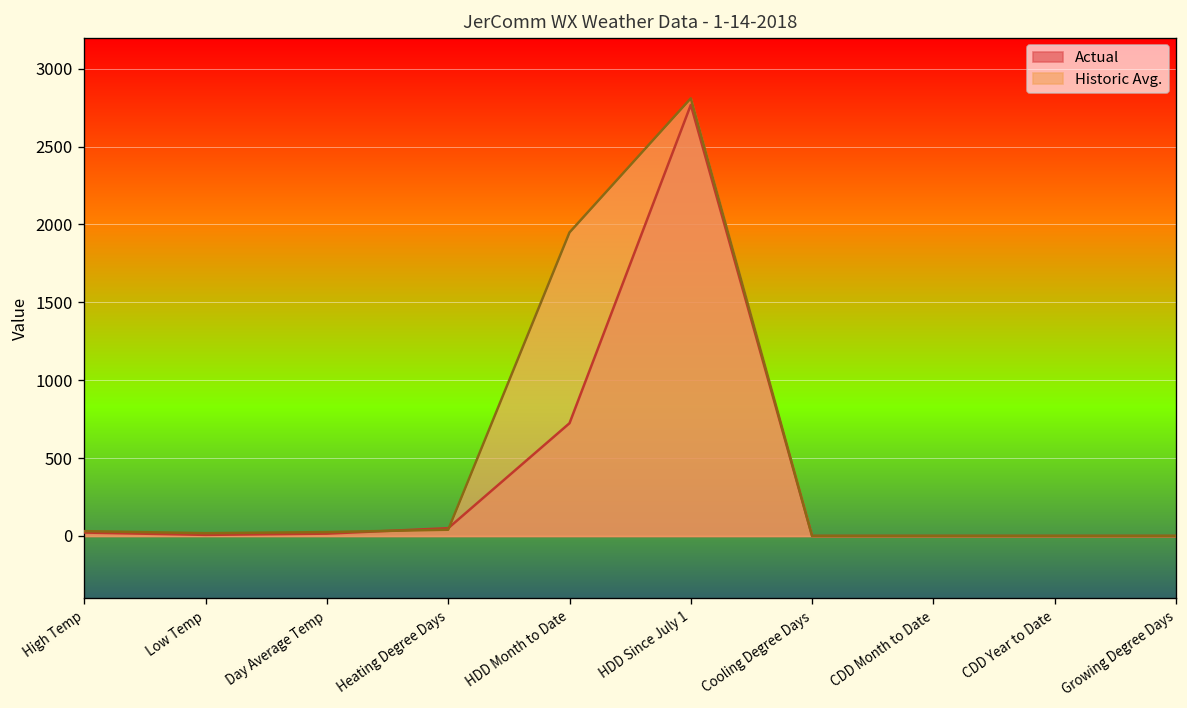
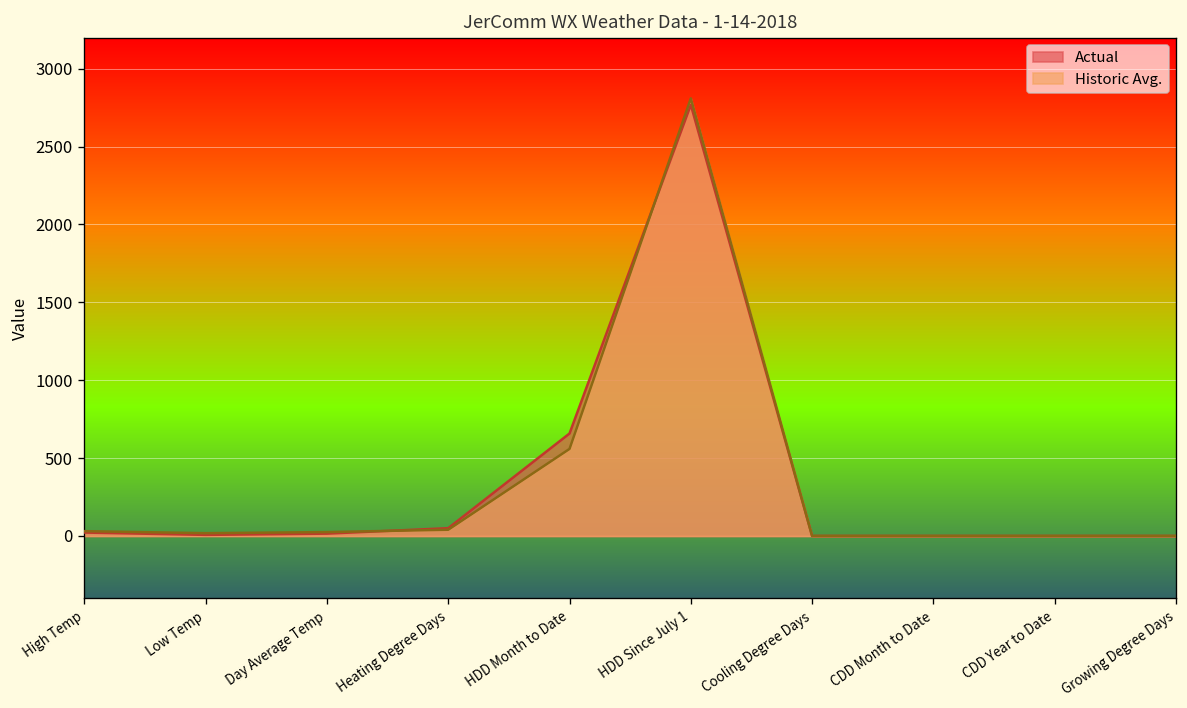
Actual, HDD Month to Date: 720 -> 660
Historic Avg., HDD Month to Date: 1950 -> 560
